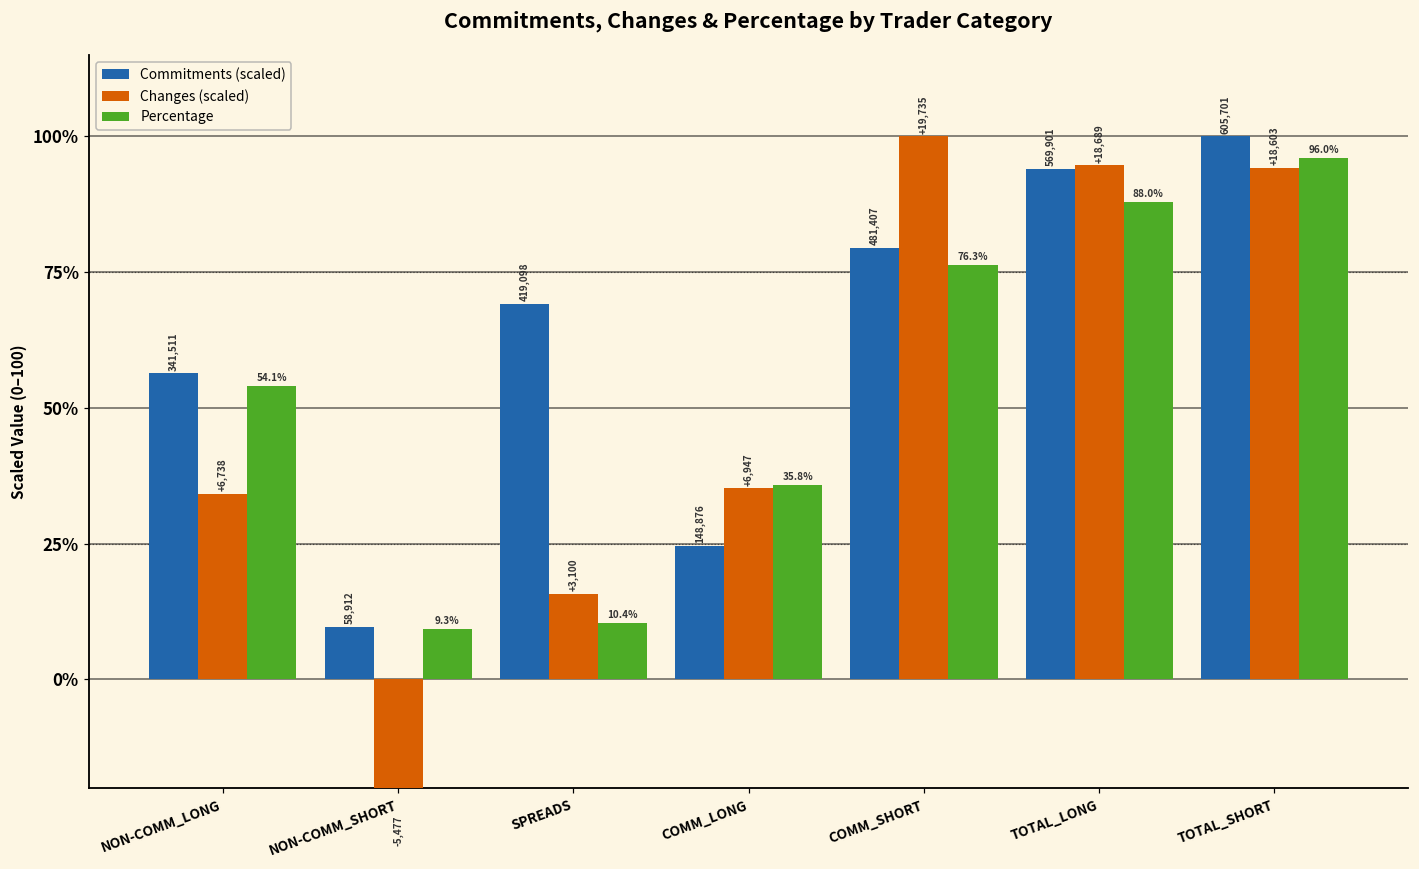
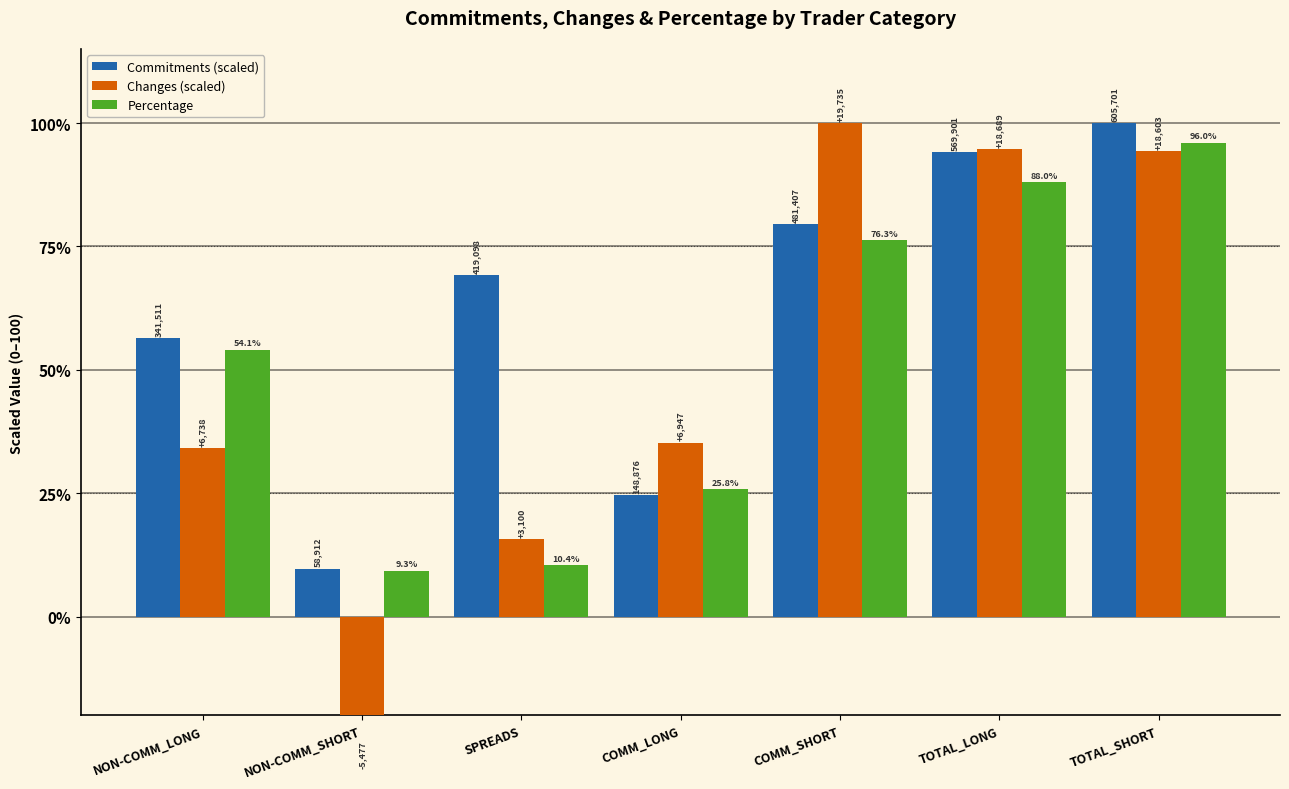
Percentage, COMM_LONG: 35.8% -> 25.8%
